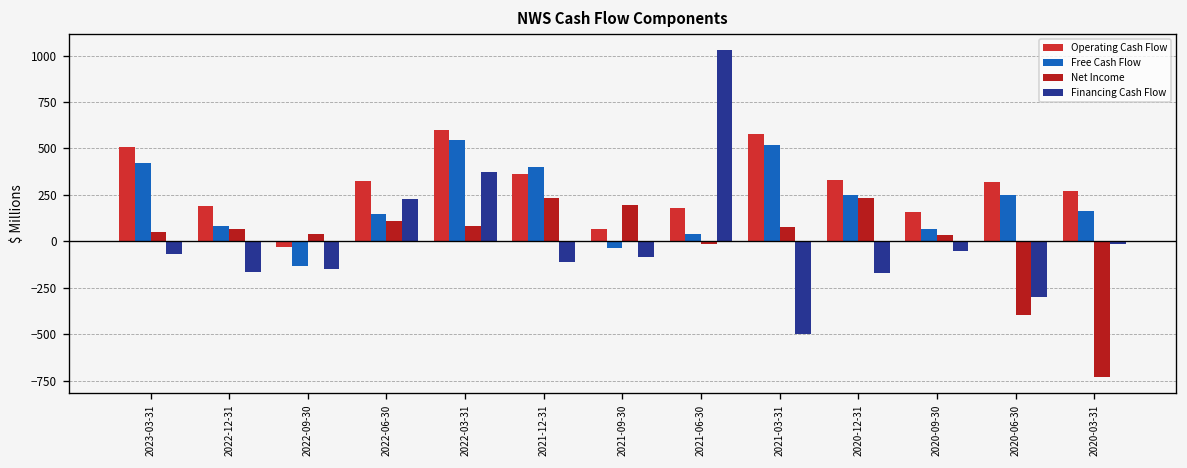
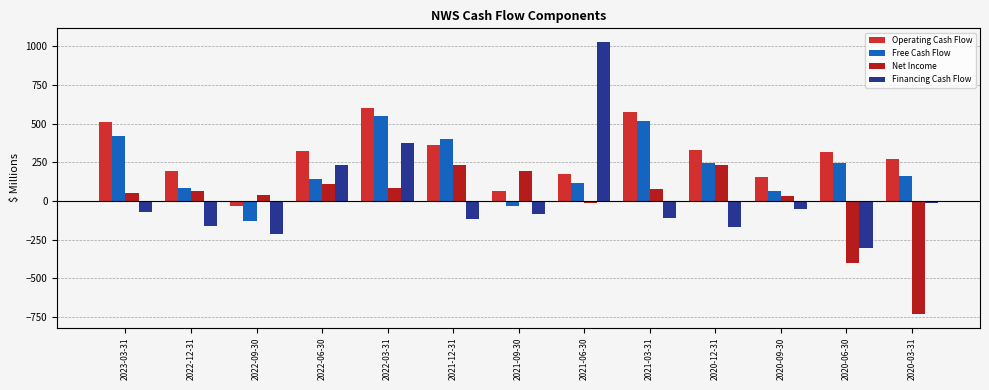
Financing Cash Flow, 2022-09-30: -150 -> -210
Free Cash Flow, 2021-06-30: 40 -> 120
Financing Cash Flow, 2021-03-31: -500 -> -110
